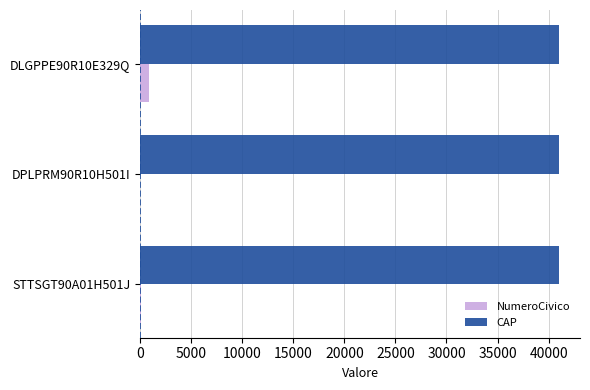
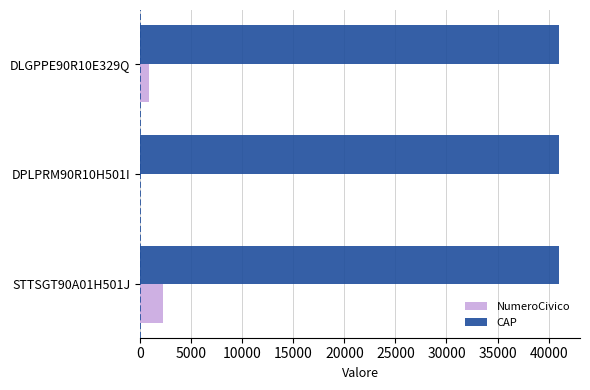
NumeroCivico, STTSGT90A01H501J: 100 -> 2300
